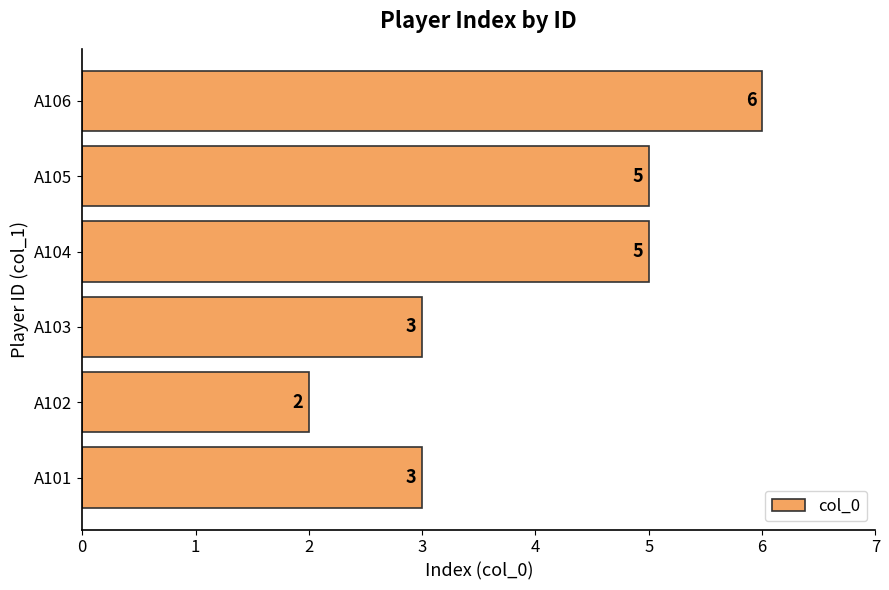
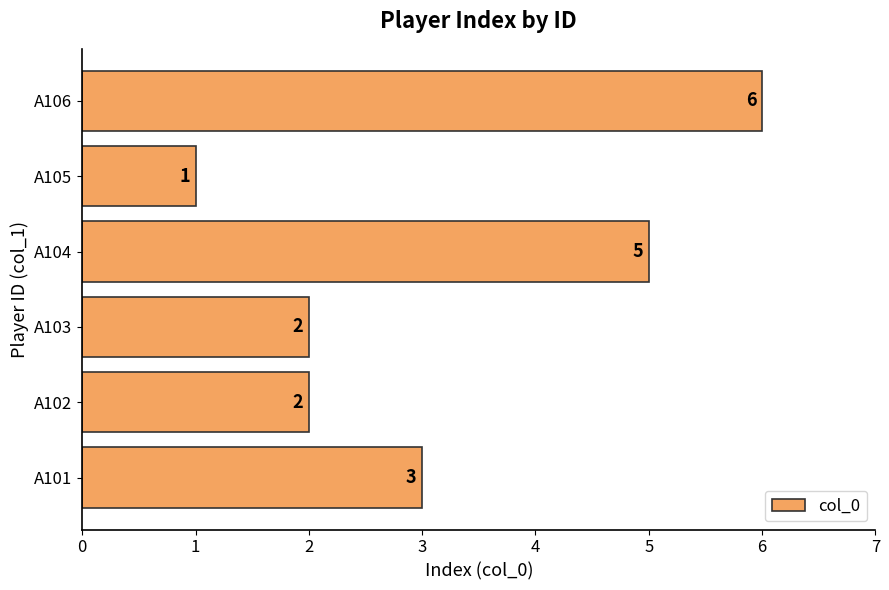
A105: 5 -> 1
A103: 3 -> 2
